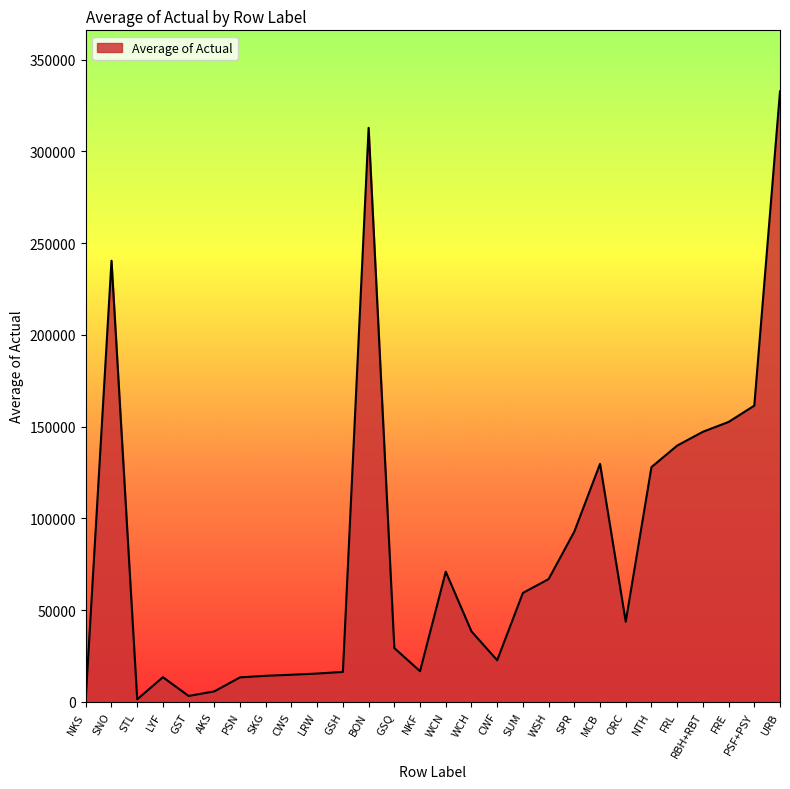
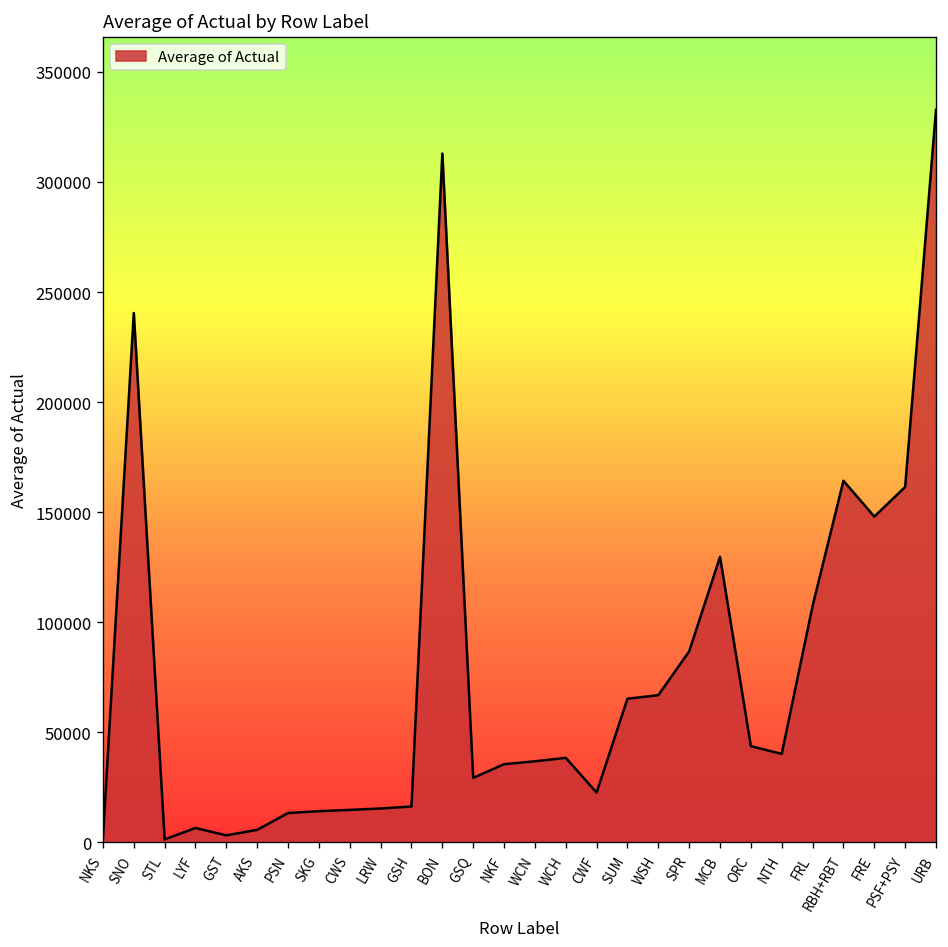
LYF: 13000 -> 7000
NKF: 17000 -> 36000
WCN: 71000 -> 37000
SUM: 59000 -> 65000
SPR: 93000 -> 87000
NTH: 128000 -> 40000
FRL: 140000 -> 107000
RBH+RBT: 147000 -> 164000
FRE: 153000 -> 148000
